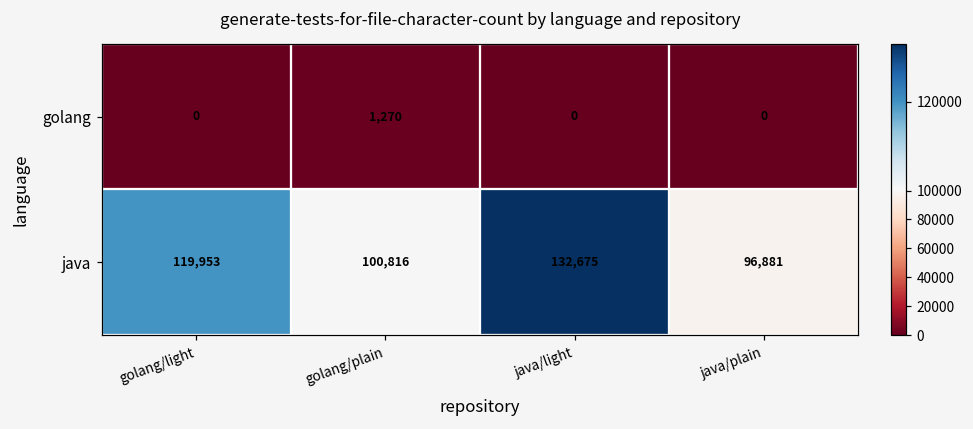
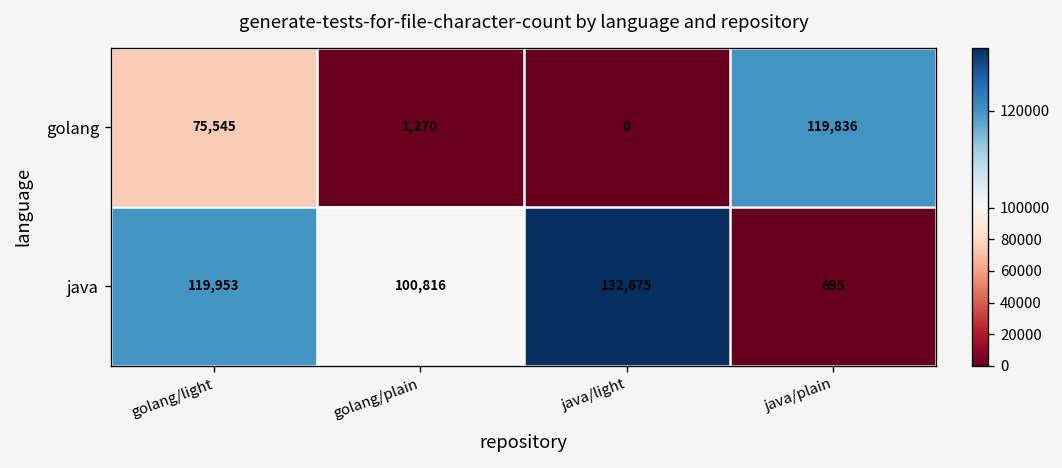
golang, golang/light: 0 -> 75,545
golang, java/plain: 0 -> 119,836
java, java/plain: 96,881 -> 695
